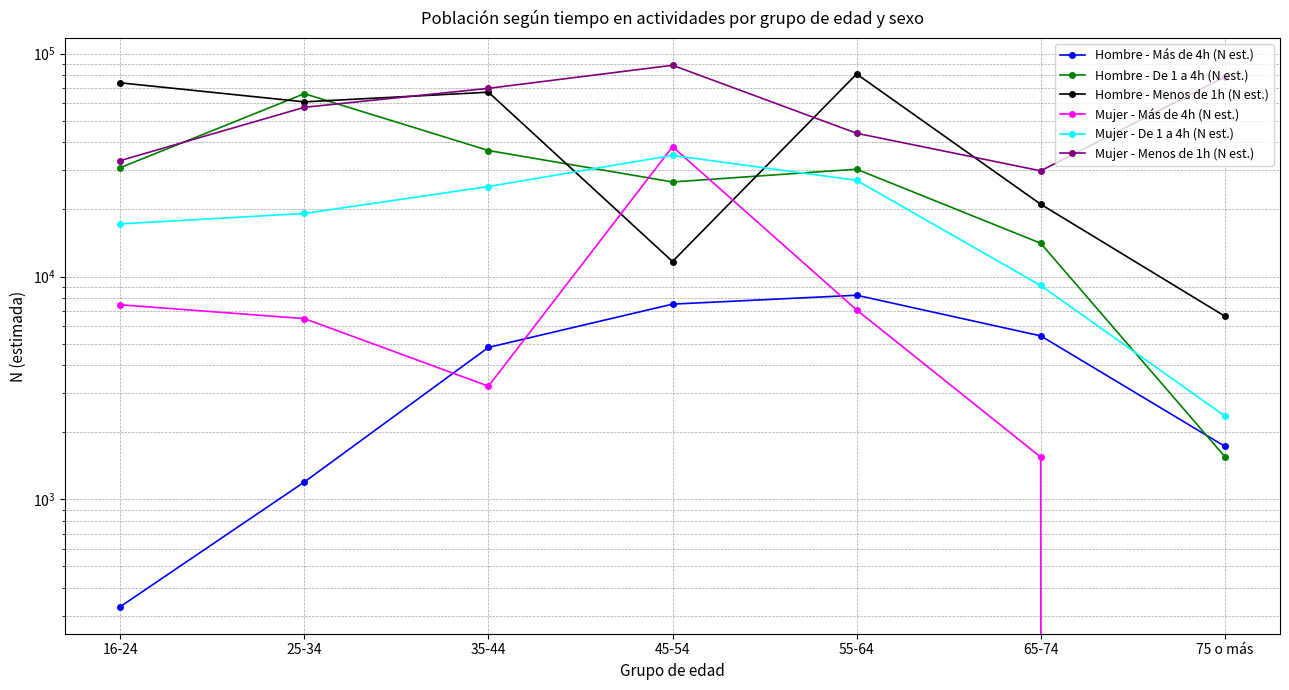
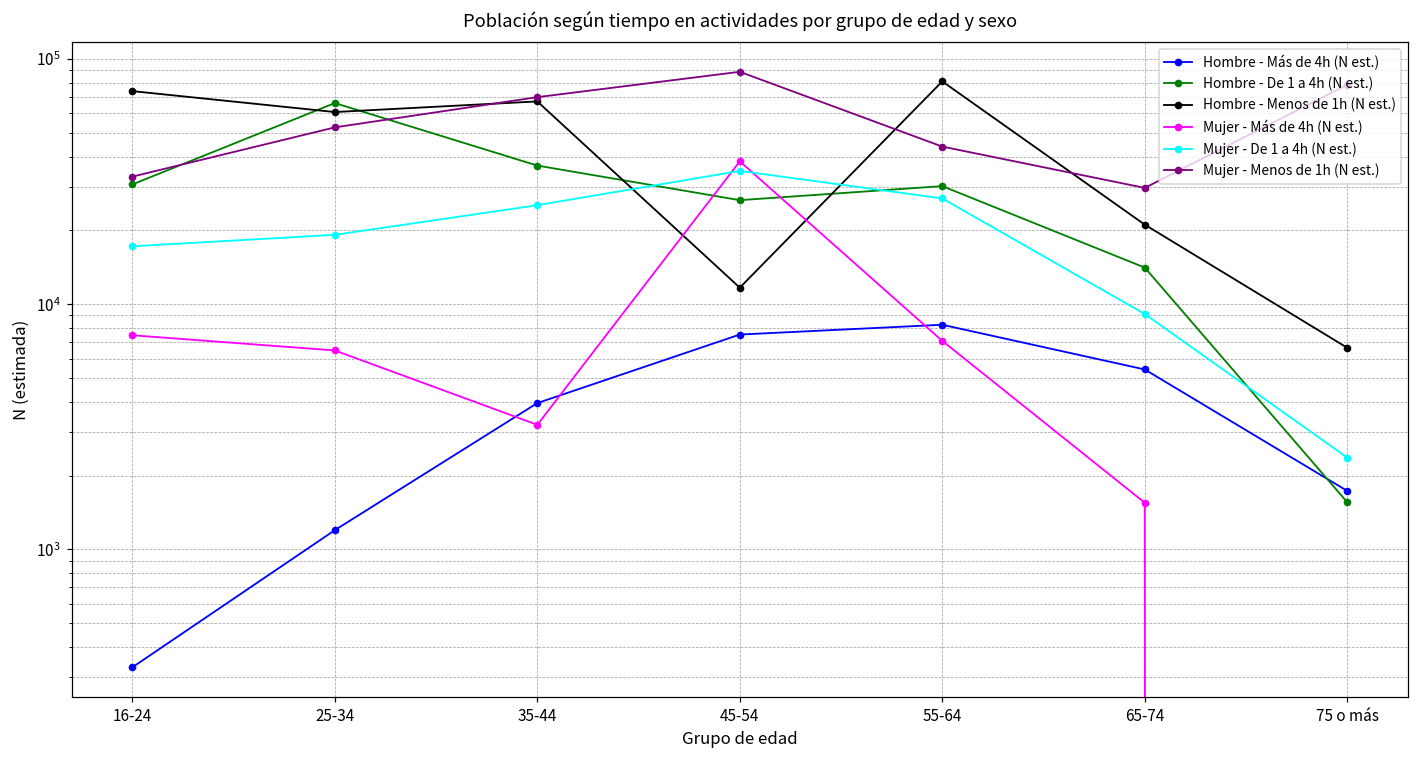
Mujer - Menos de 1h (N est.), 25-34: 57000 -> 53000
Hombre - Más de 4h (N est.), 35-44: 4800 -> 4000
